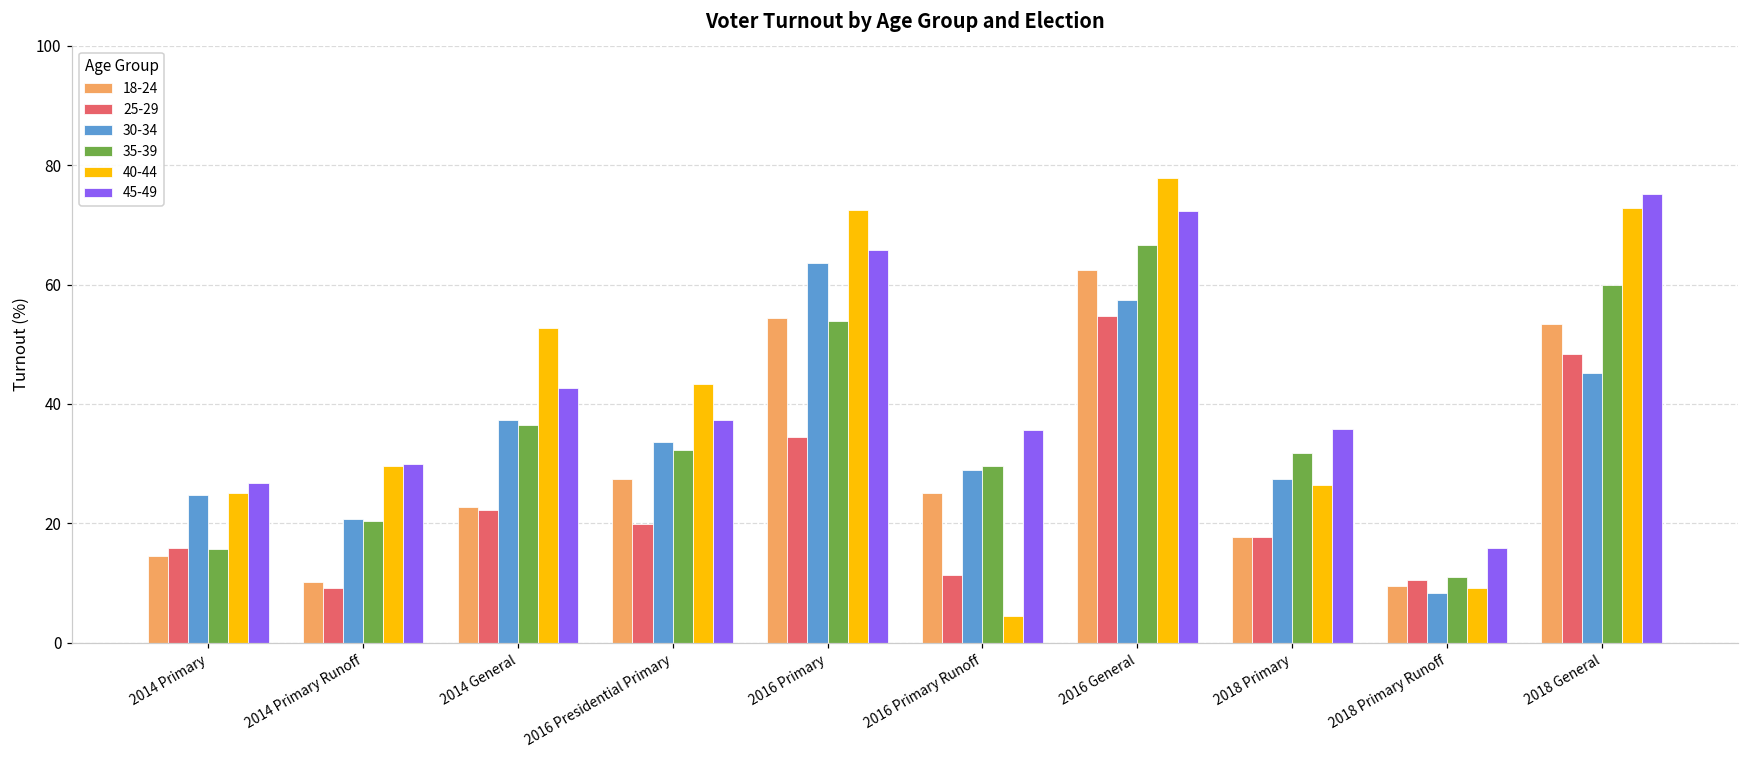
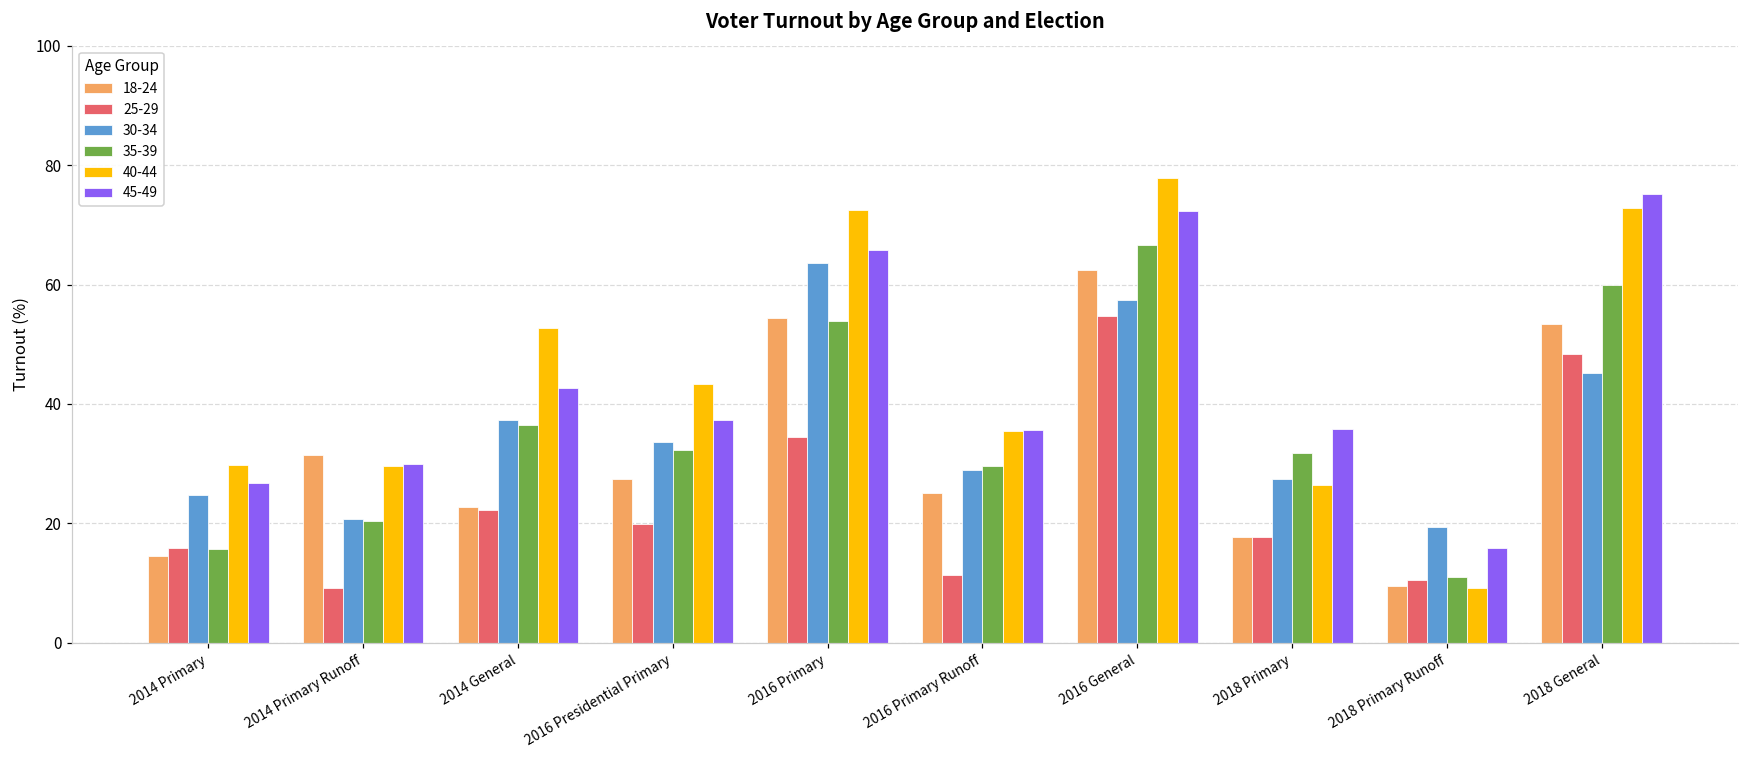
40-44, 2014 Primary: 25 -> 30
18-24, 2014 Primary Runoff: 10 -> 32
40-44, 2016 Primary Runoff: 5 -> 36
30-34, 2018 Primary Runoff: 8 -> 19
